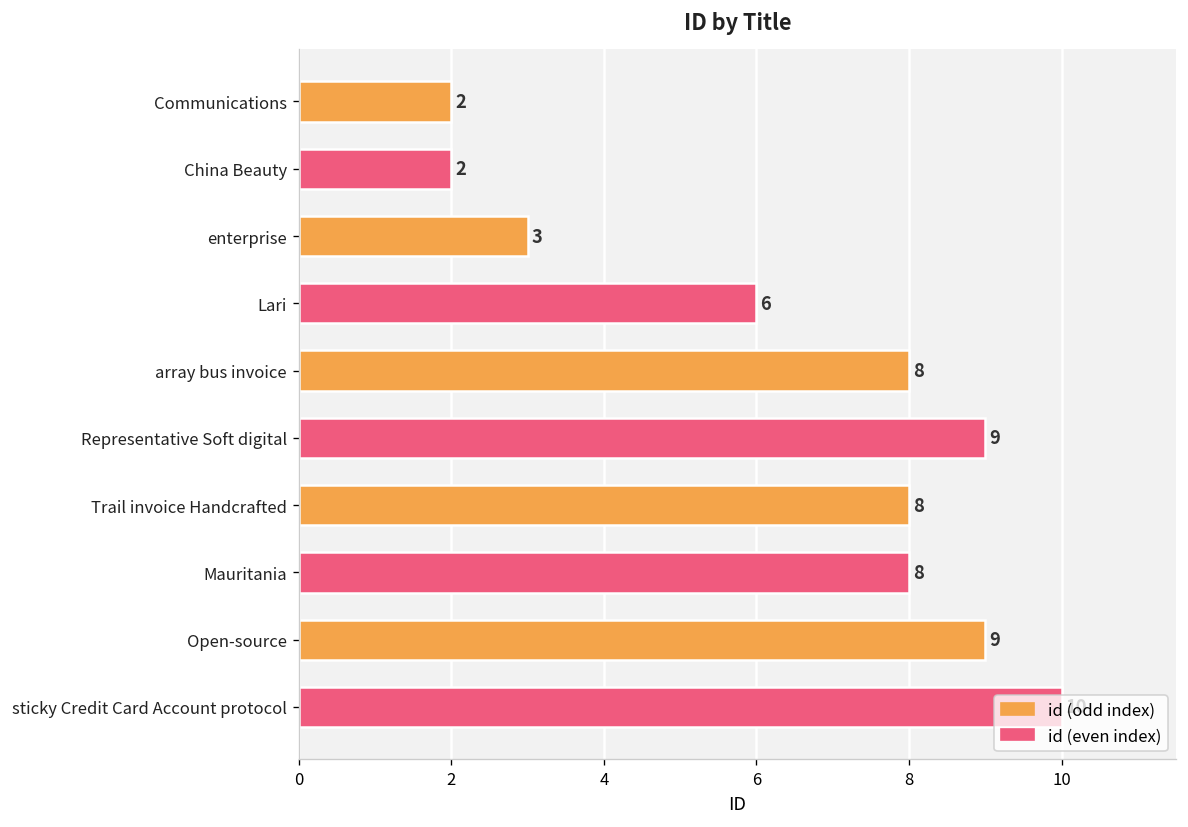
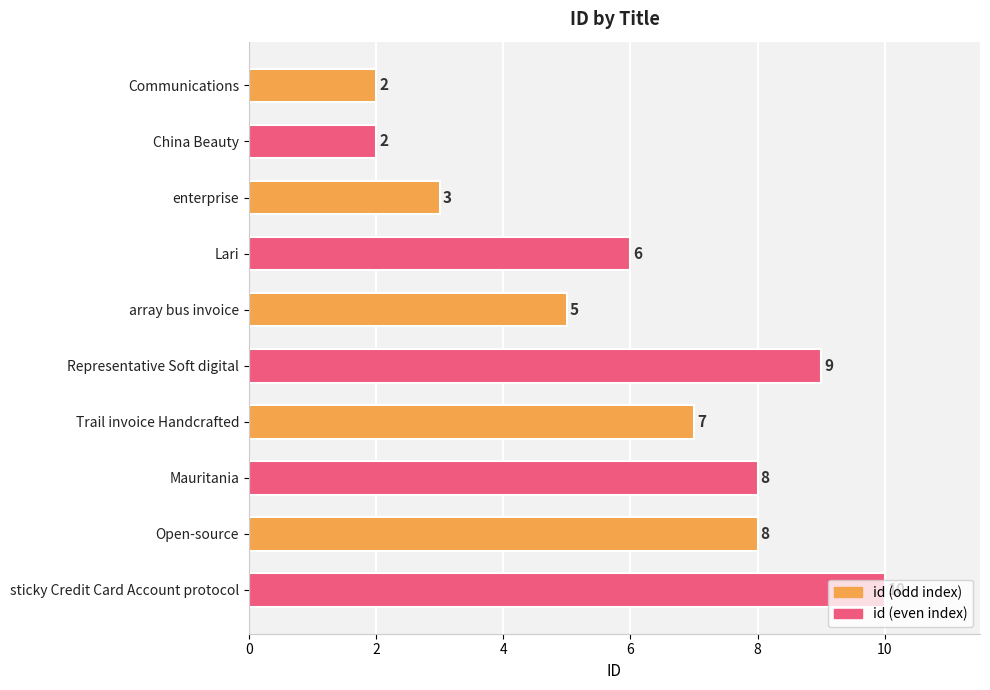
array bus invoice: 8 -> 5
Trail invoice Handcrafted: 8 -> 7
Open-source: 9 -> 8
